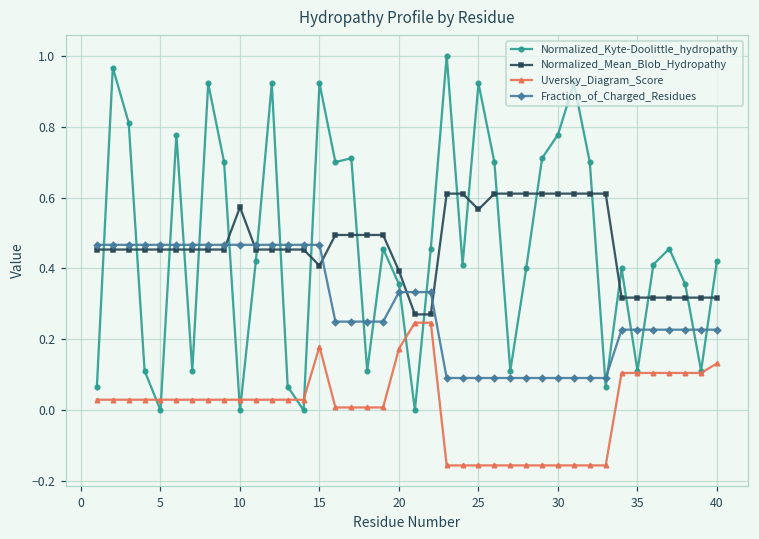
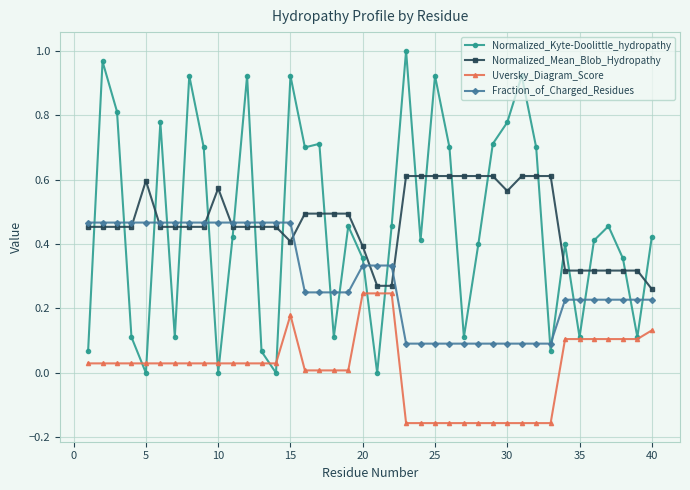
Normalized_Mean_Blob_Hydropathy, 5: 0.45 -> 0.60
Uversky_Diagram_Score, 20: 0.17 -> 0.25
Normalized_Mean_Blob_Hydropathy, 25: 0.57 -> 0.61
Normalized_Mean_Blob_Hydropathy, 30: 0.61 -> 0.56
Normalized_Mean_Blob_Hydropathy, 40: 0.32 -> 0.26
